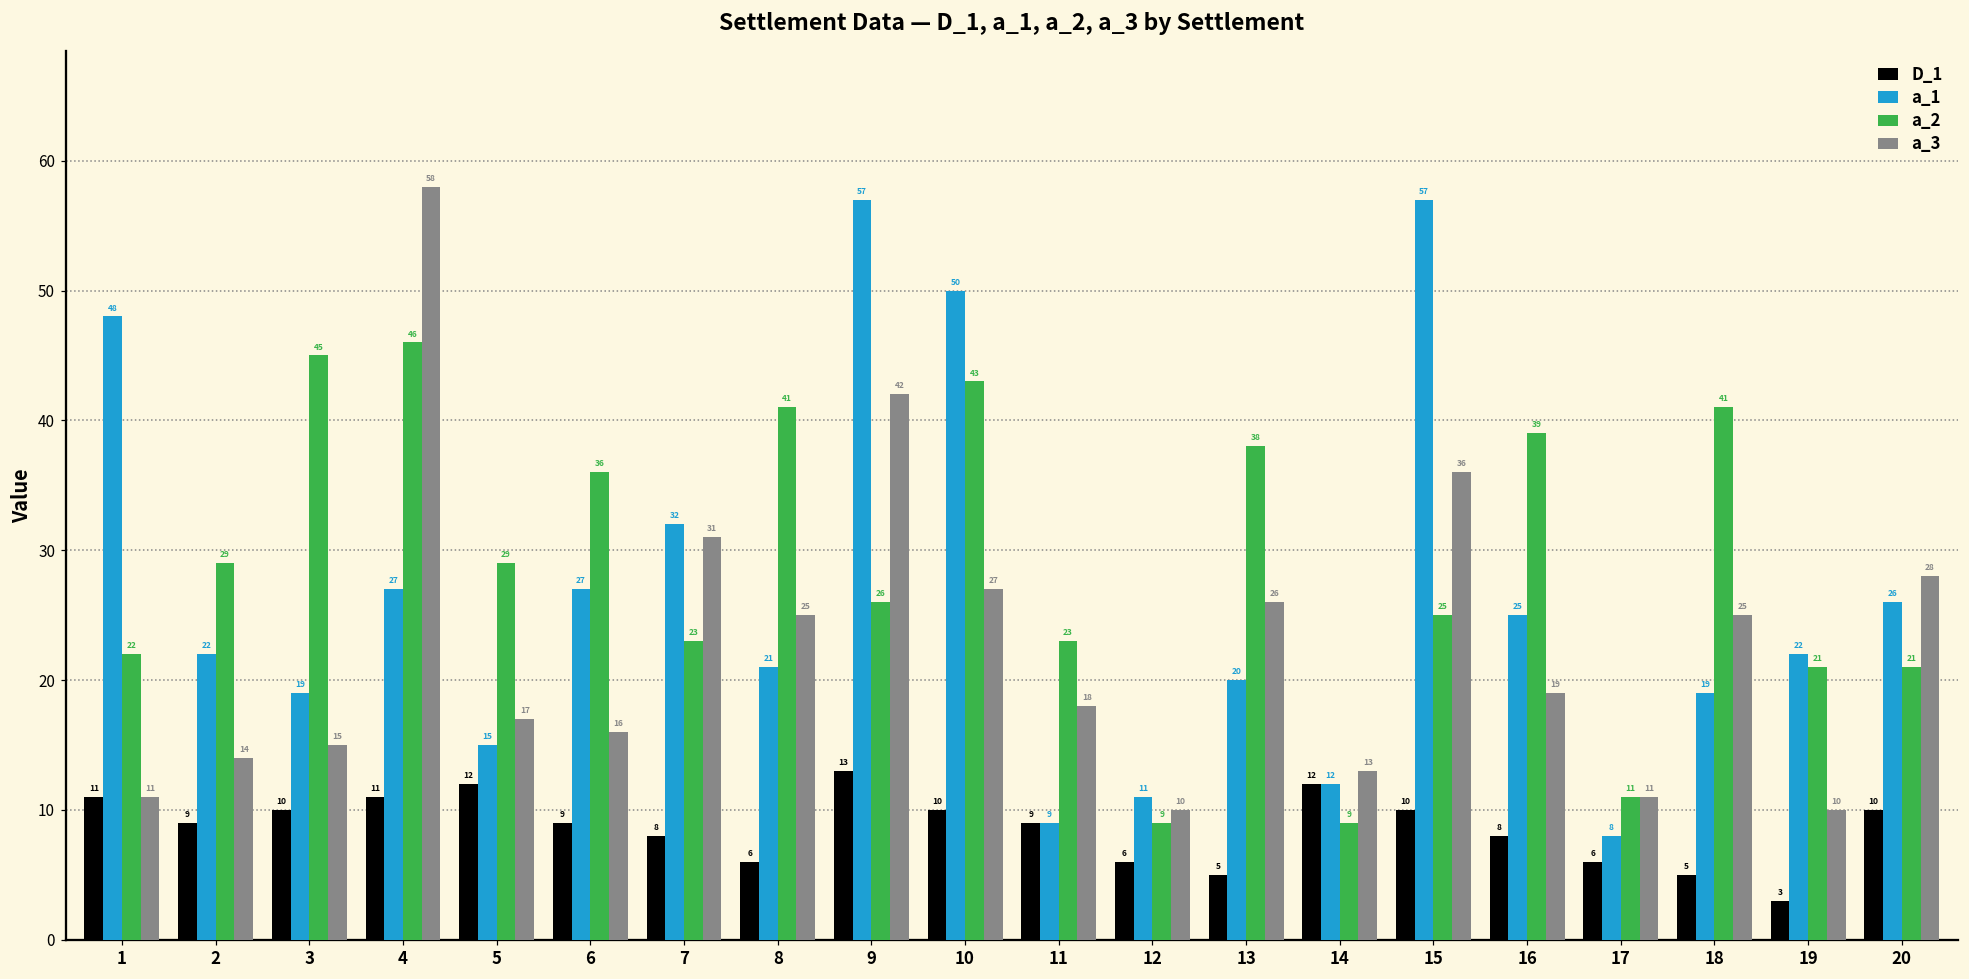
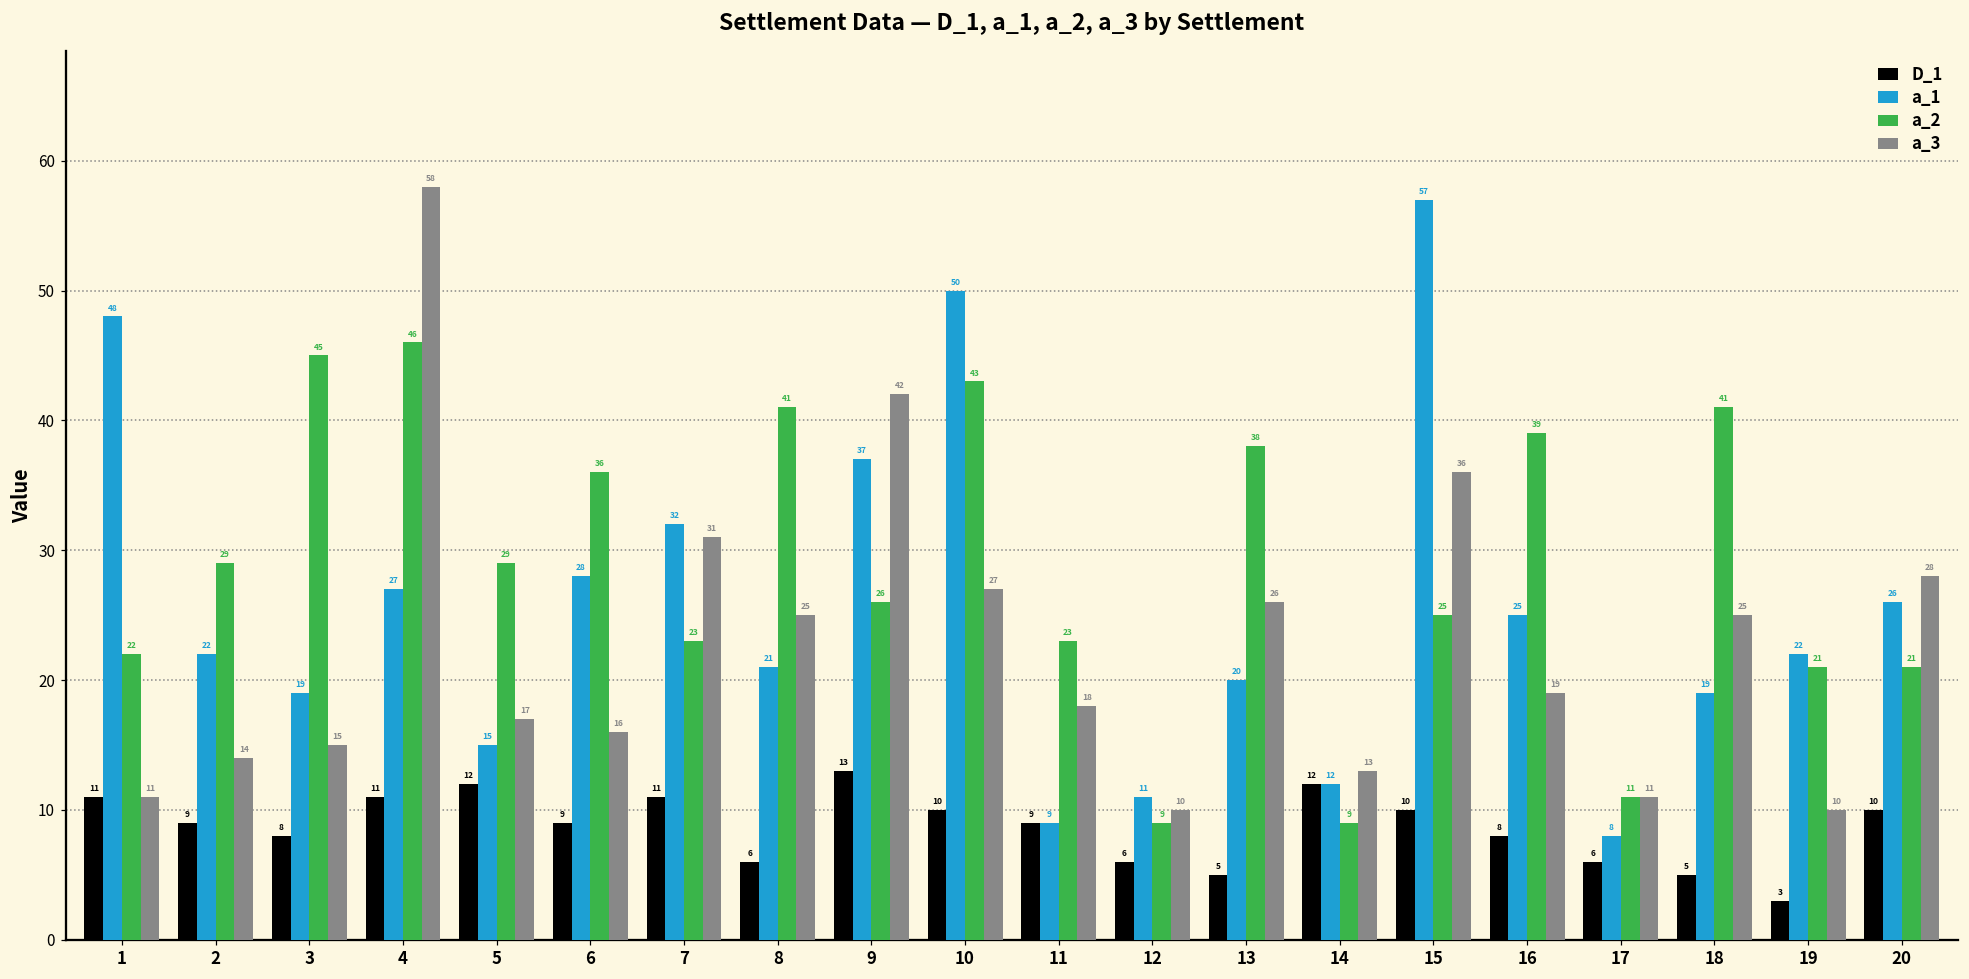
D_1, 3: 10 -> 8
a_1, 6: 27 -> 28
D_1, 7: 8 -> 11
a_1, 9: 57 -> 37
